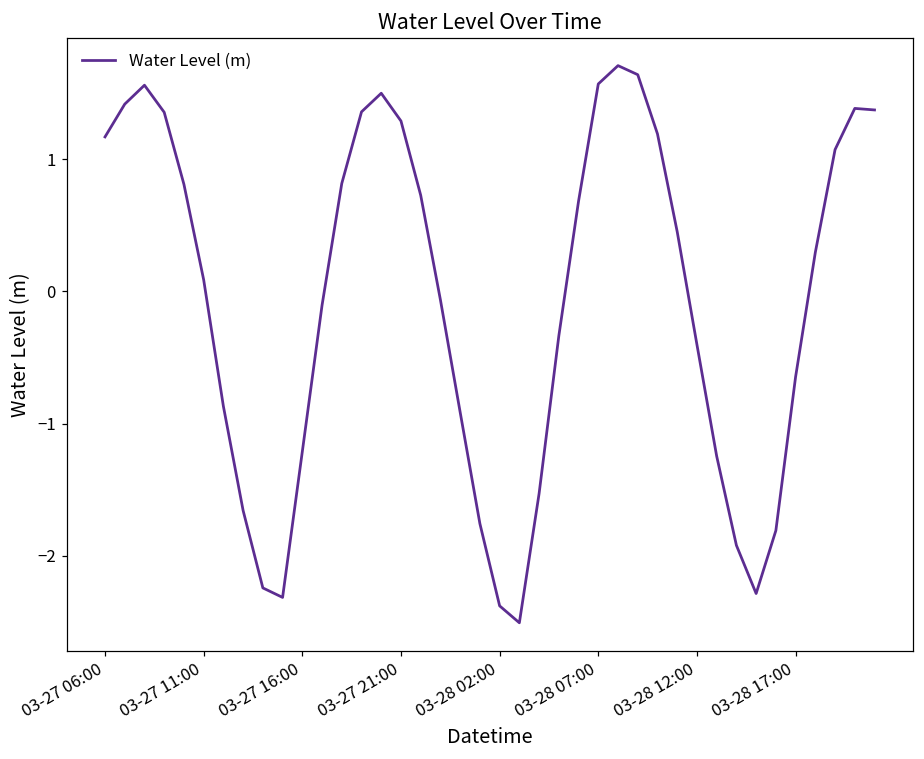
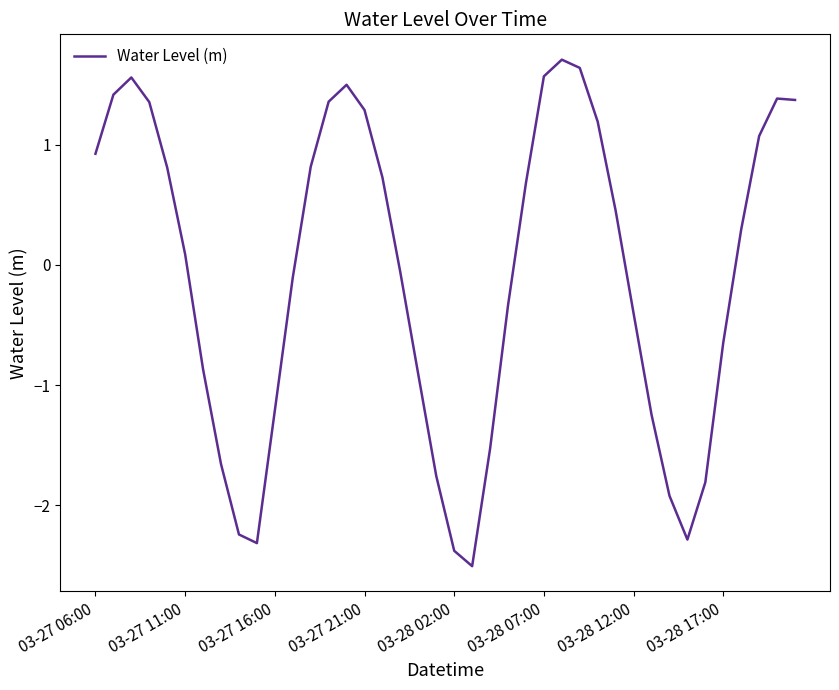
03-27 06:00: 1.17 -> 0.92
